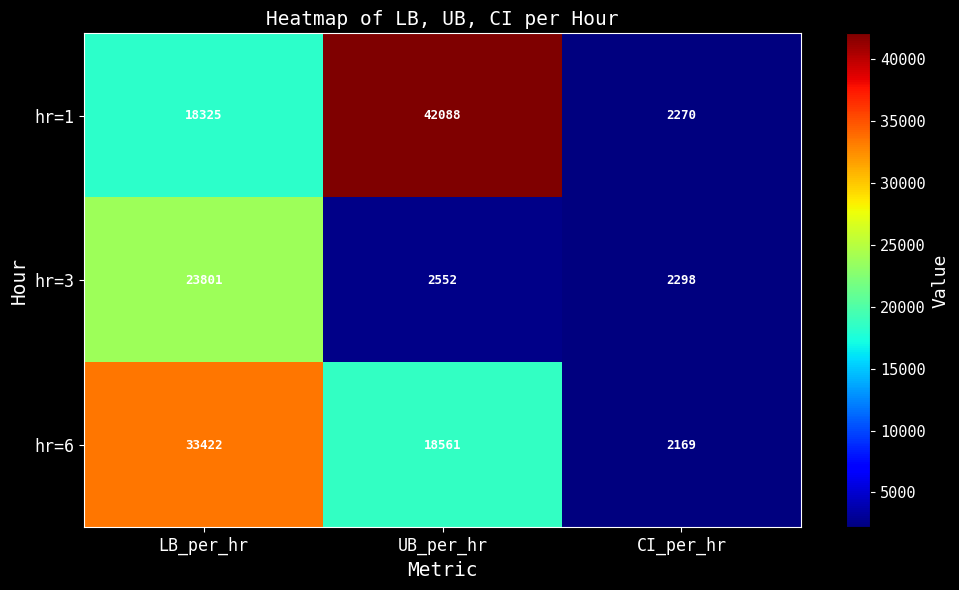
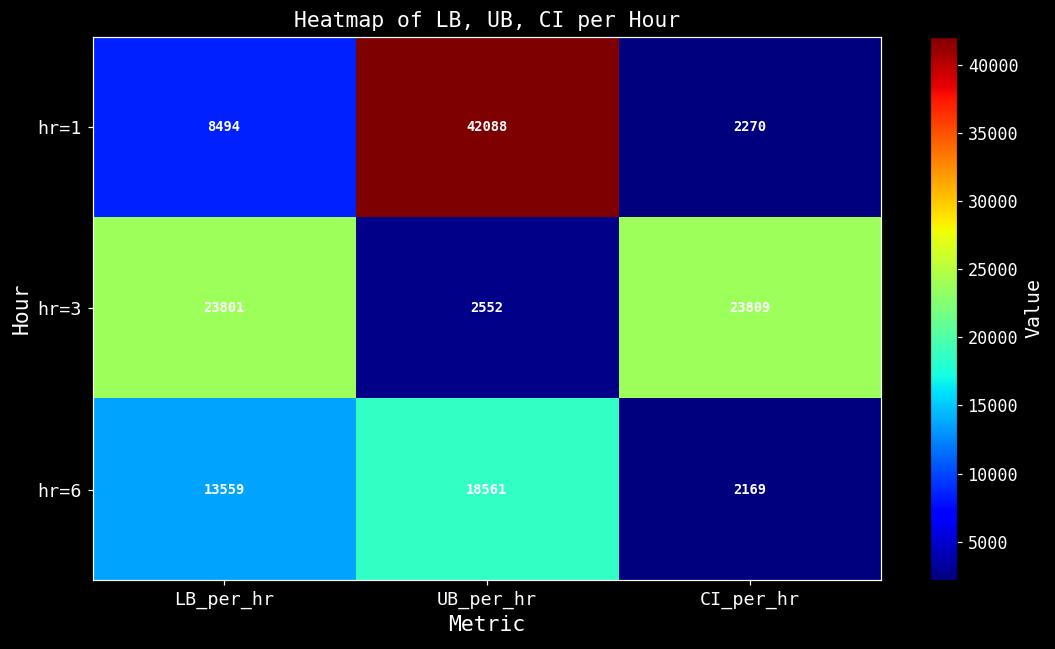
hr=1, LB_per_hr: 18325 -> 8494
hr=3, CI_per_hr: 2298 -> 23809
hr=6, LB_per_hr: 33422 -> 13559
